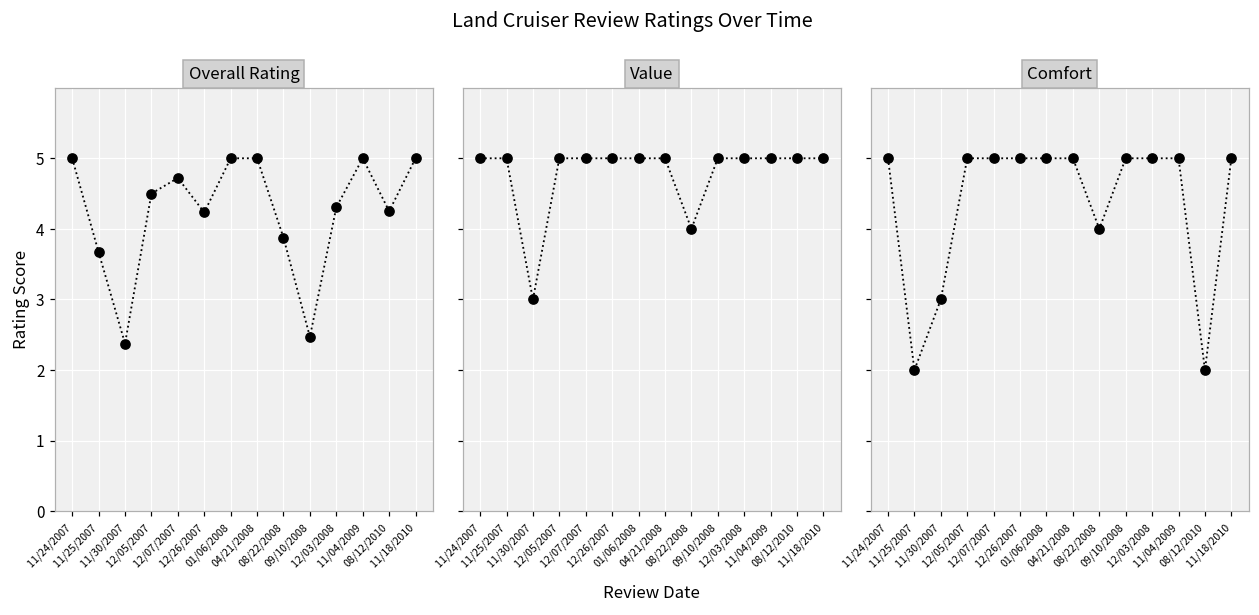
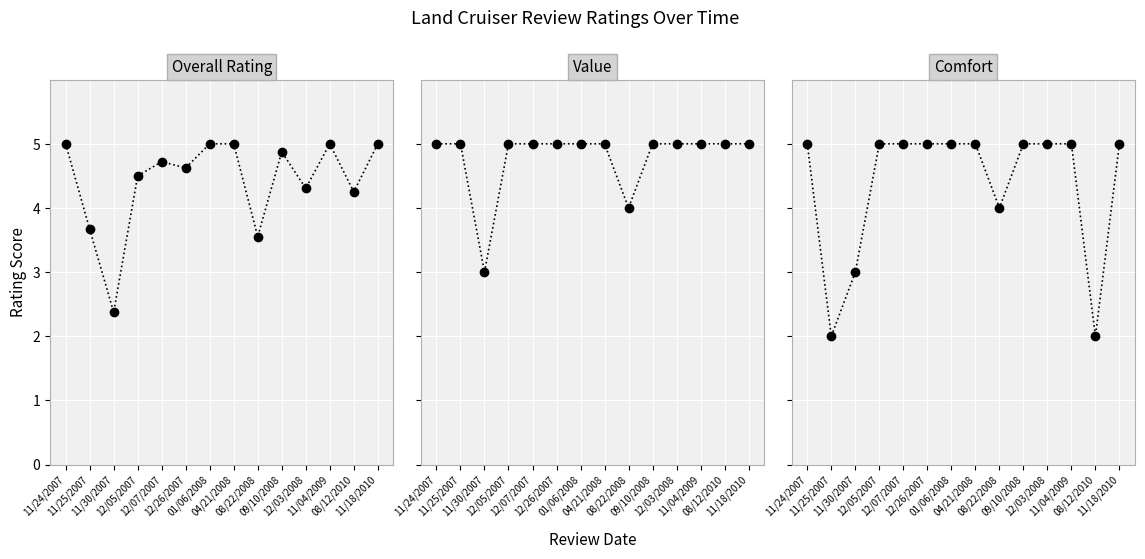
Overall Rating, 12/26/2007: 4.2 -> 4.6
Overall Rating, 08/22/2008: 3.9 -> 3.6
Overall Rating, 09/10/2008: 2.5 -> 4.9
